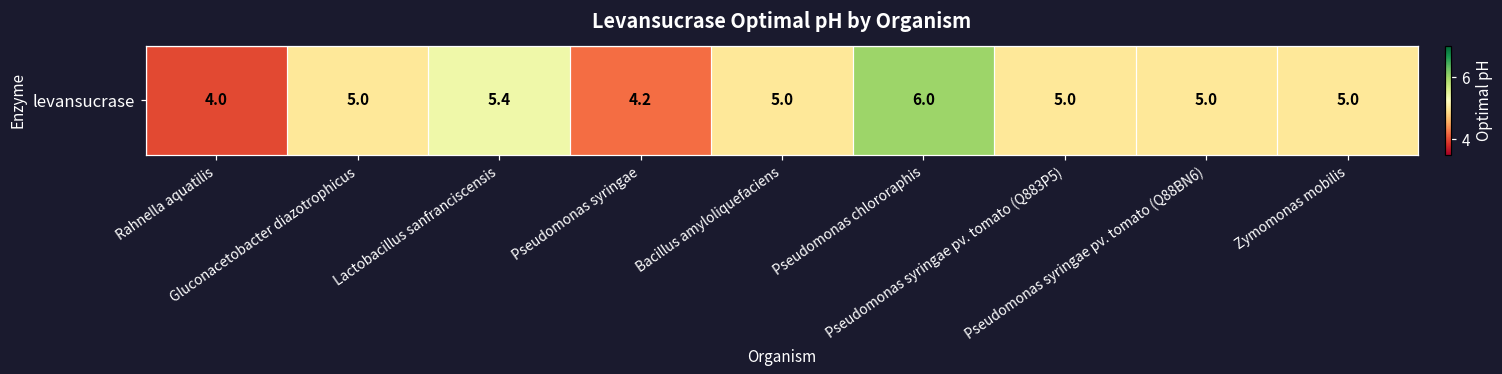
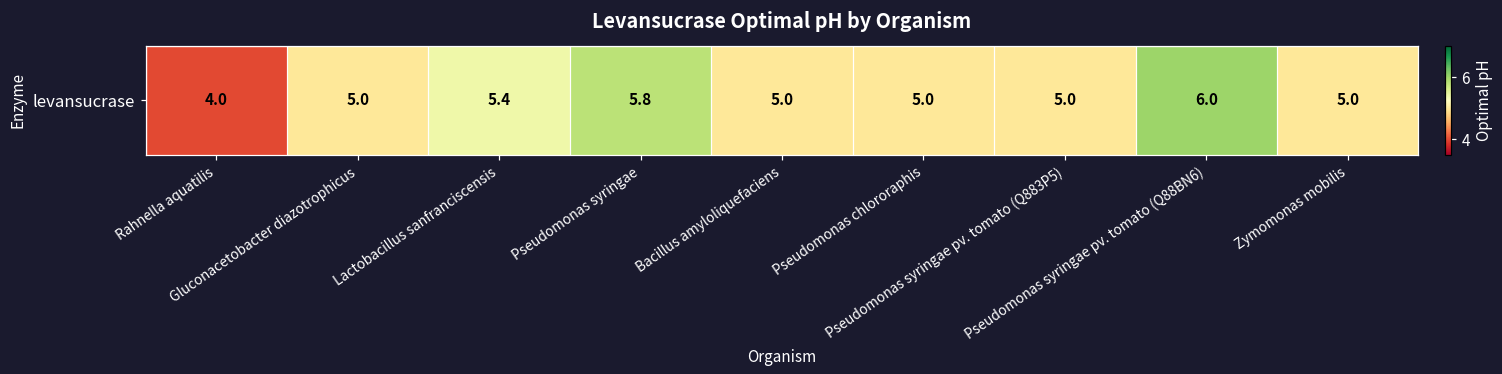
levansucrase, Pseudomonas syringae: 4.2 -> 5.8
levansucrase, Pseudomonas chlororaphis: 6.0 -> 5.0
levansucrase, Pseudomonas syringae pv. tomato (Q88BN6): 5.0 -> 6.0
